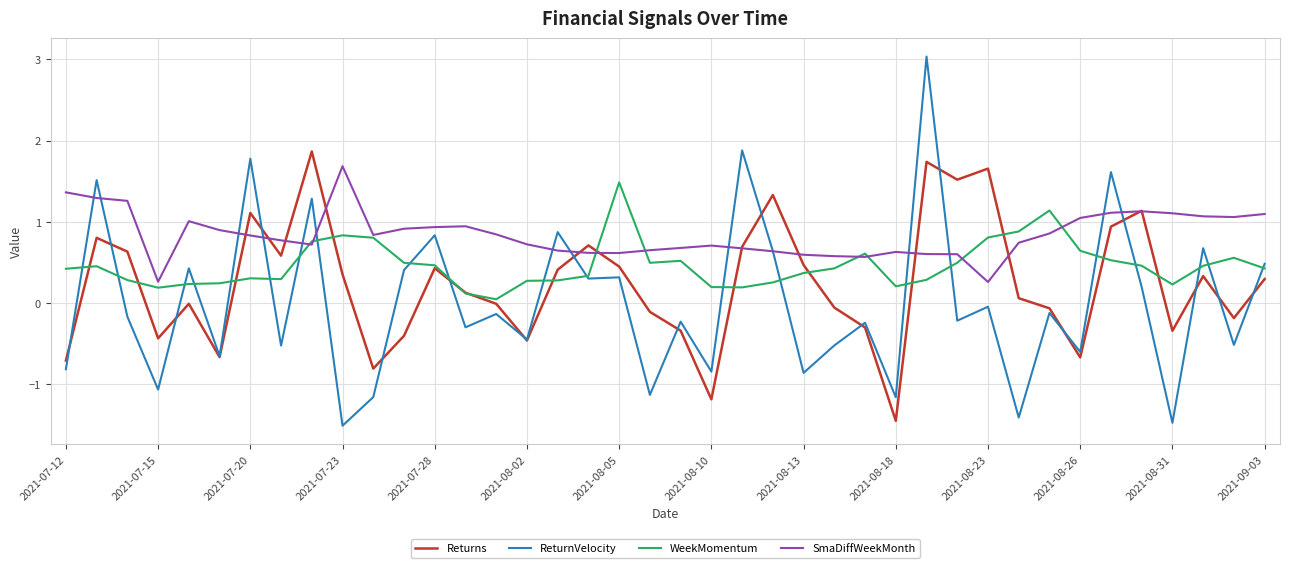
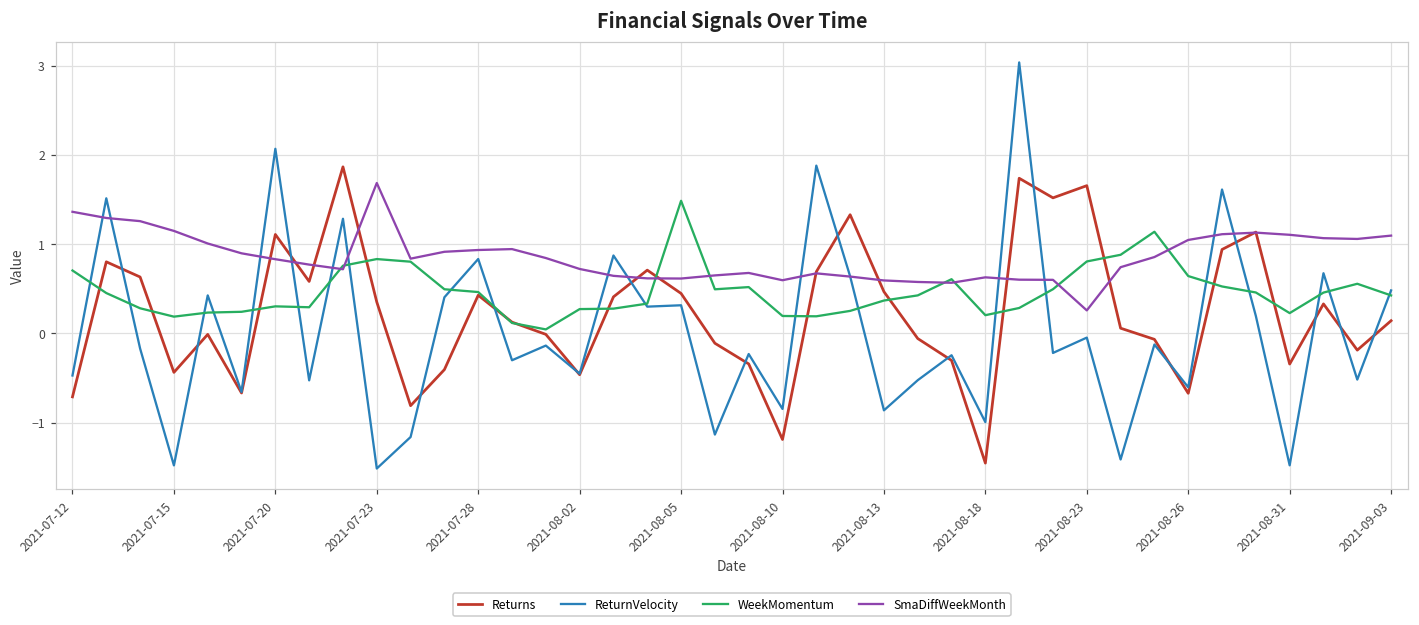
ReturnVelocity, 2021-07-12: -0.8 -> -0.5
WeekMomentum, 2021-07-12: 0.4 -> 0.7
ReturnVelocity, 2021-07-15: -1.1 -> -1.5
SmaDiffWeekMonth, 2021-07-15: 0.3 -> 1.1
ReturnVelocity, 2021-07-20: 1.8 -> 2.1
SmaDiffWeekMonth, 2021-08-10: 0.7 -> 0.6
ReturnVelocity, 2021-08-18: -1.2 -> -1.0
Returns, 2021-09-03: 0.3 -> 0.1
